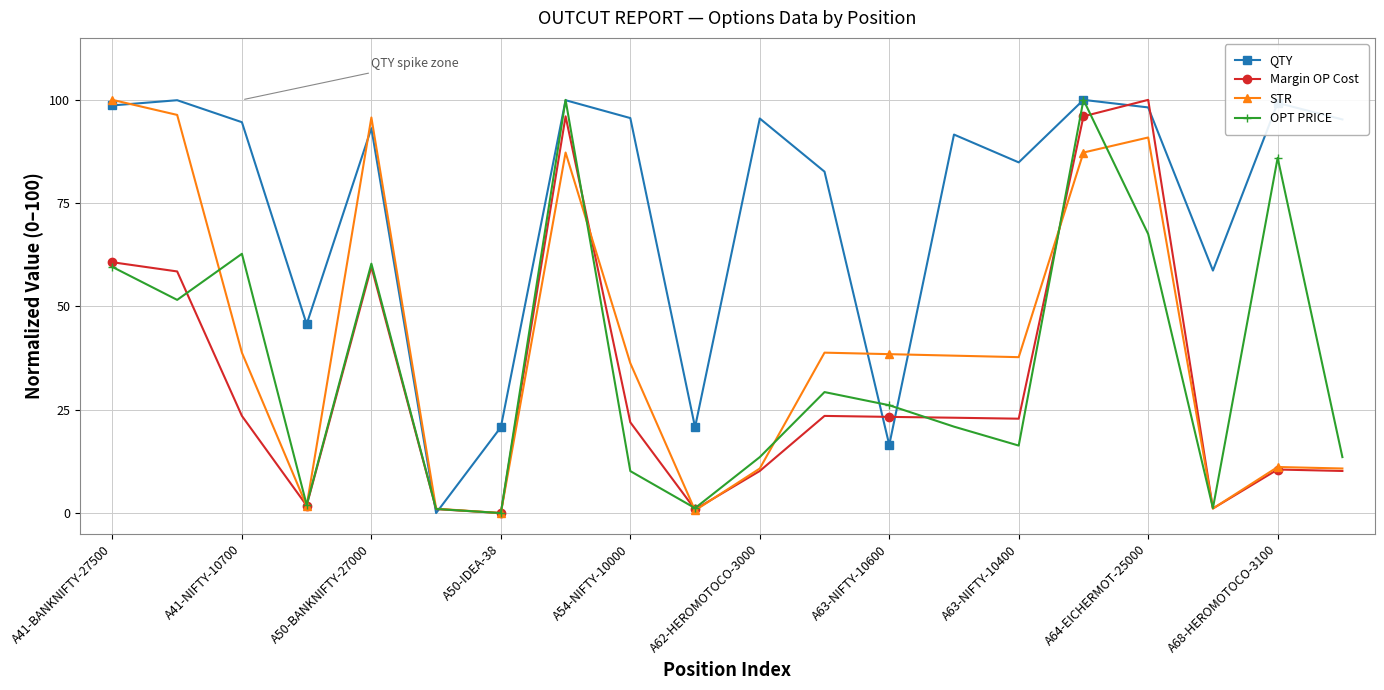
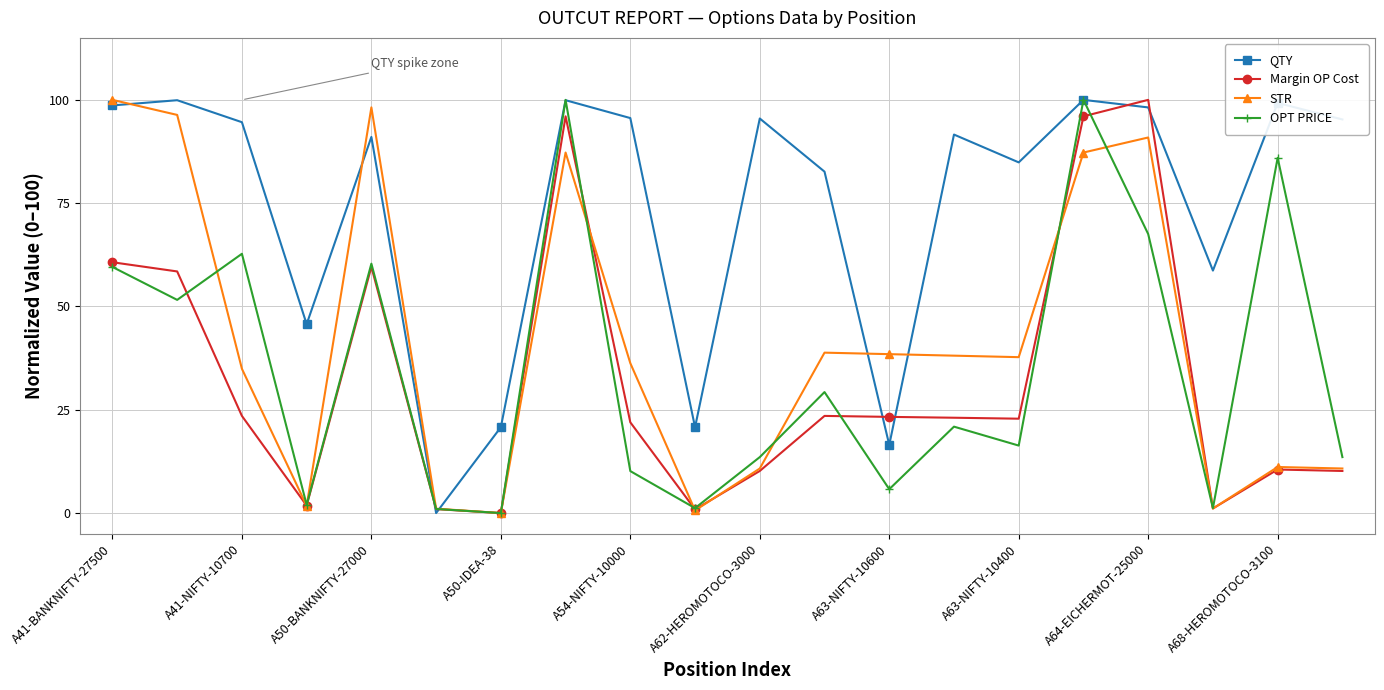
STR, A41-NIFTY-10700: 39 -> 35
QTY, A50-BANKNIFTY-27000: 93 -> 91
STR, A50-BANKNIFTY-27000: 96 -> 98
OPT PRICE, A63-NIFTY-10600: 26 -> 6
